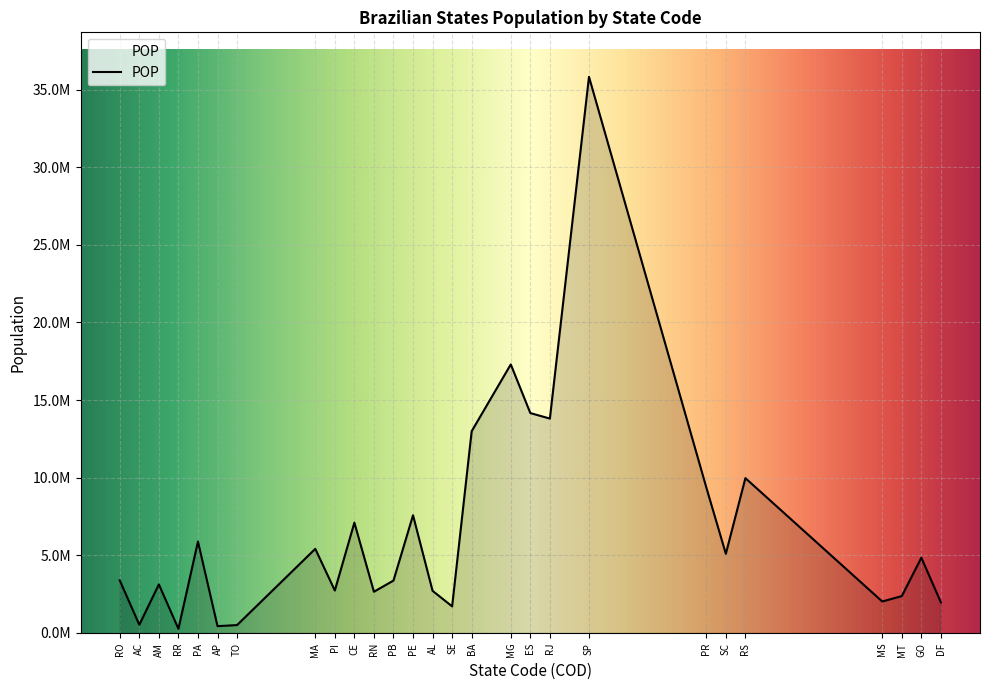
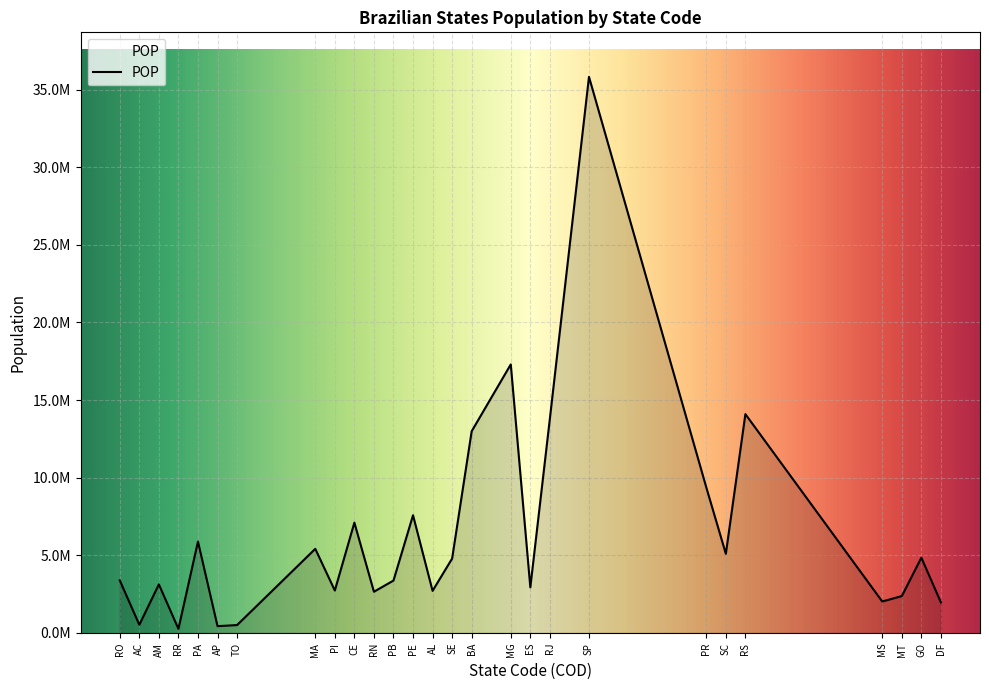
SE: 1700000 -> 4800000
ES: 14200000 -> 2900000
RS: 10000000 -> 14100000
